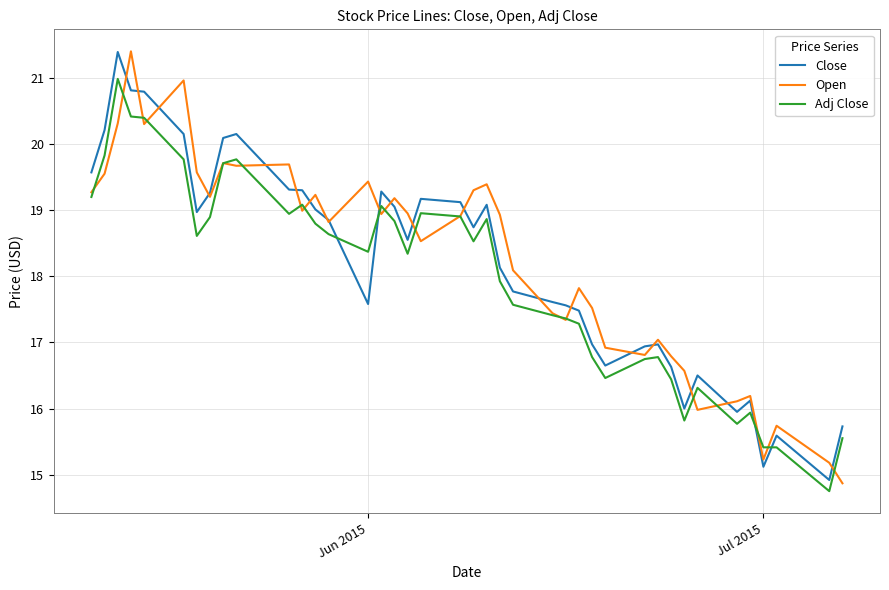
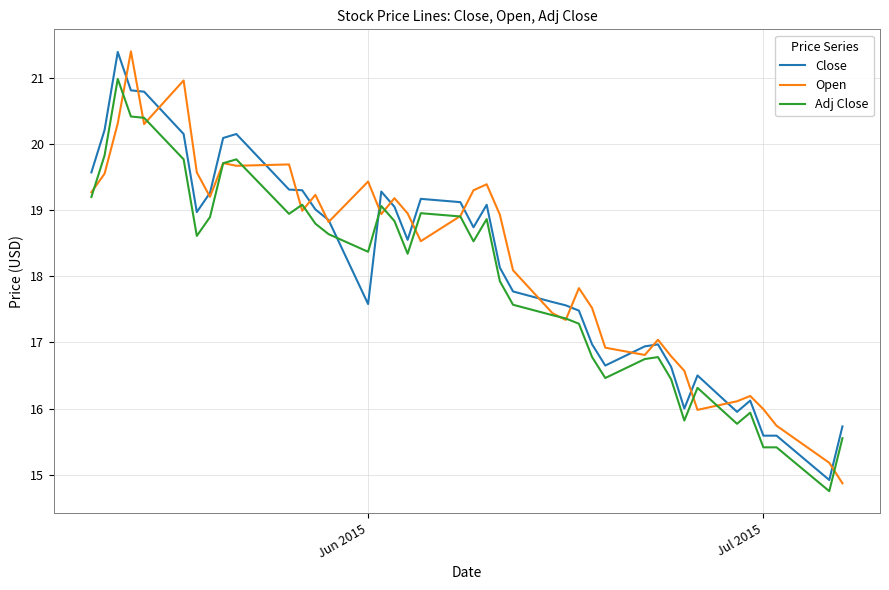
Close, Jul 2015: 15.1 -> 15.6
Open, Jul 2015: 15.2 -> 16.0
